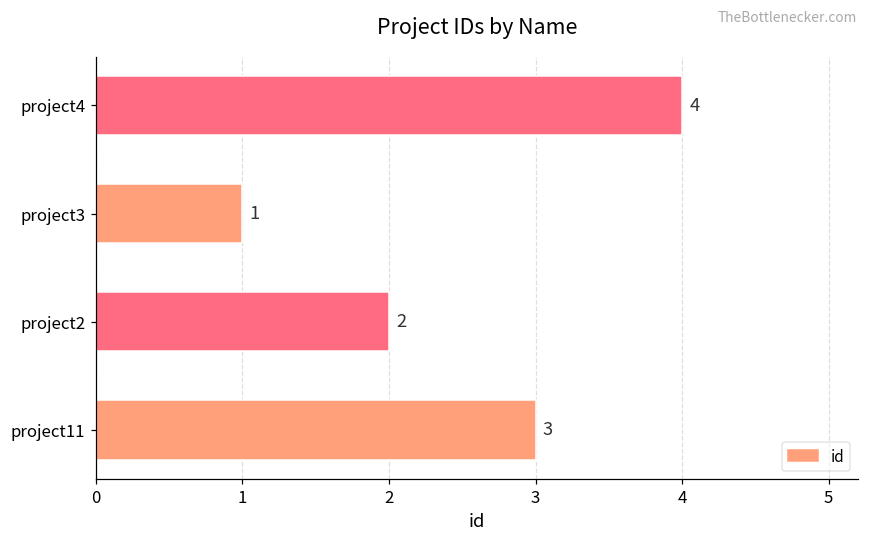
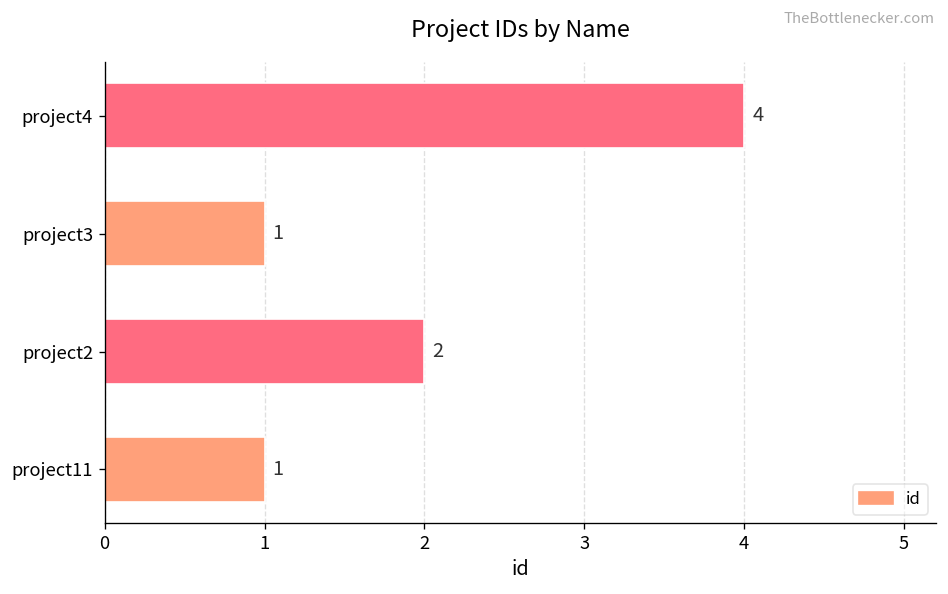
project11: 3 -> 1
